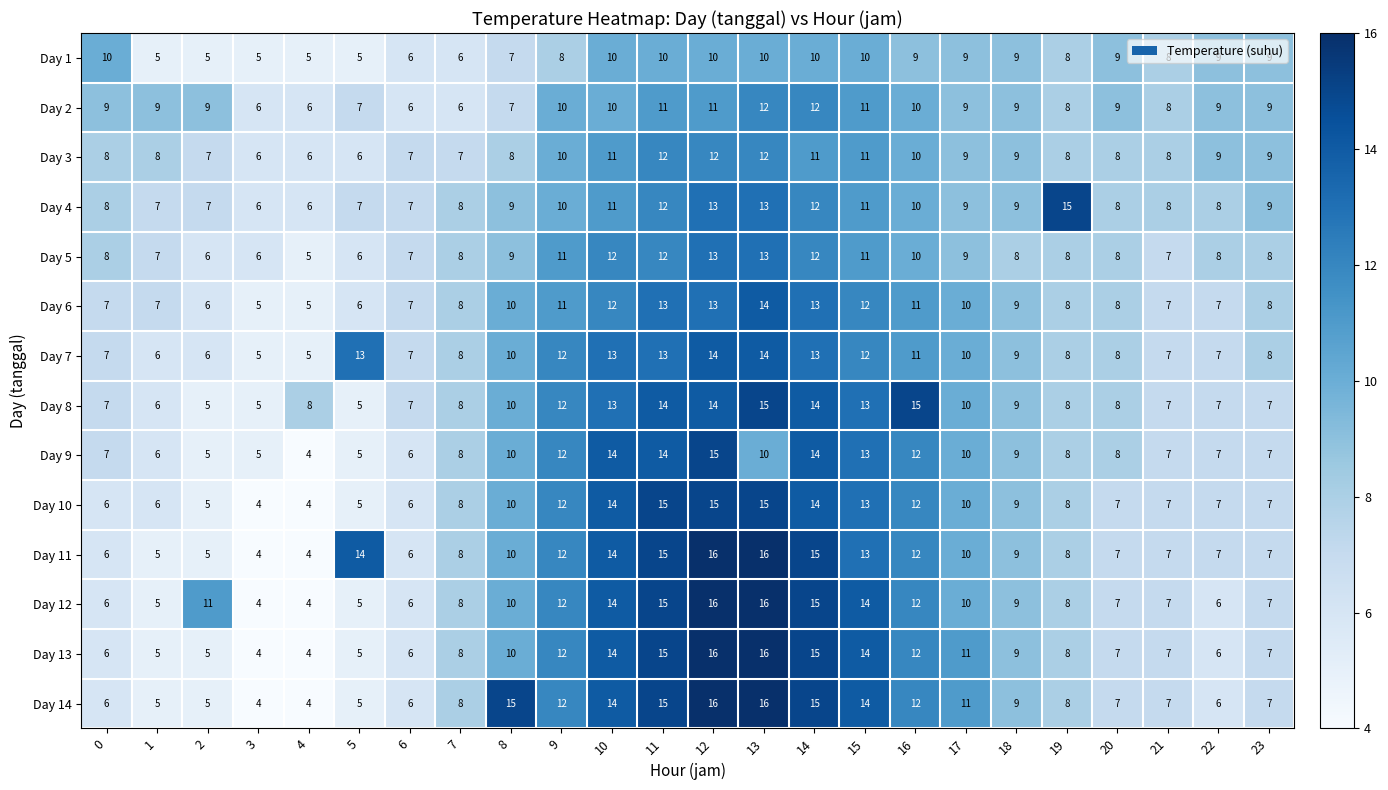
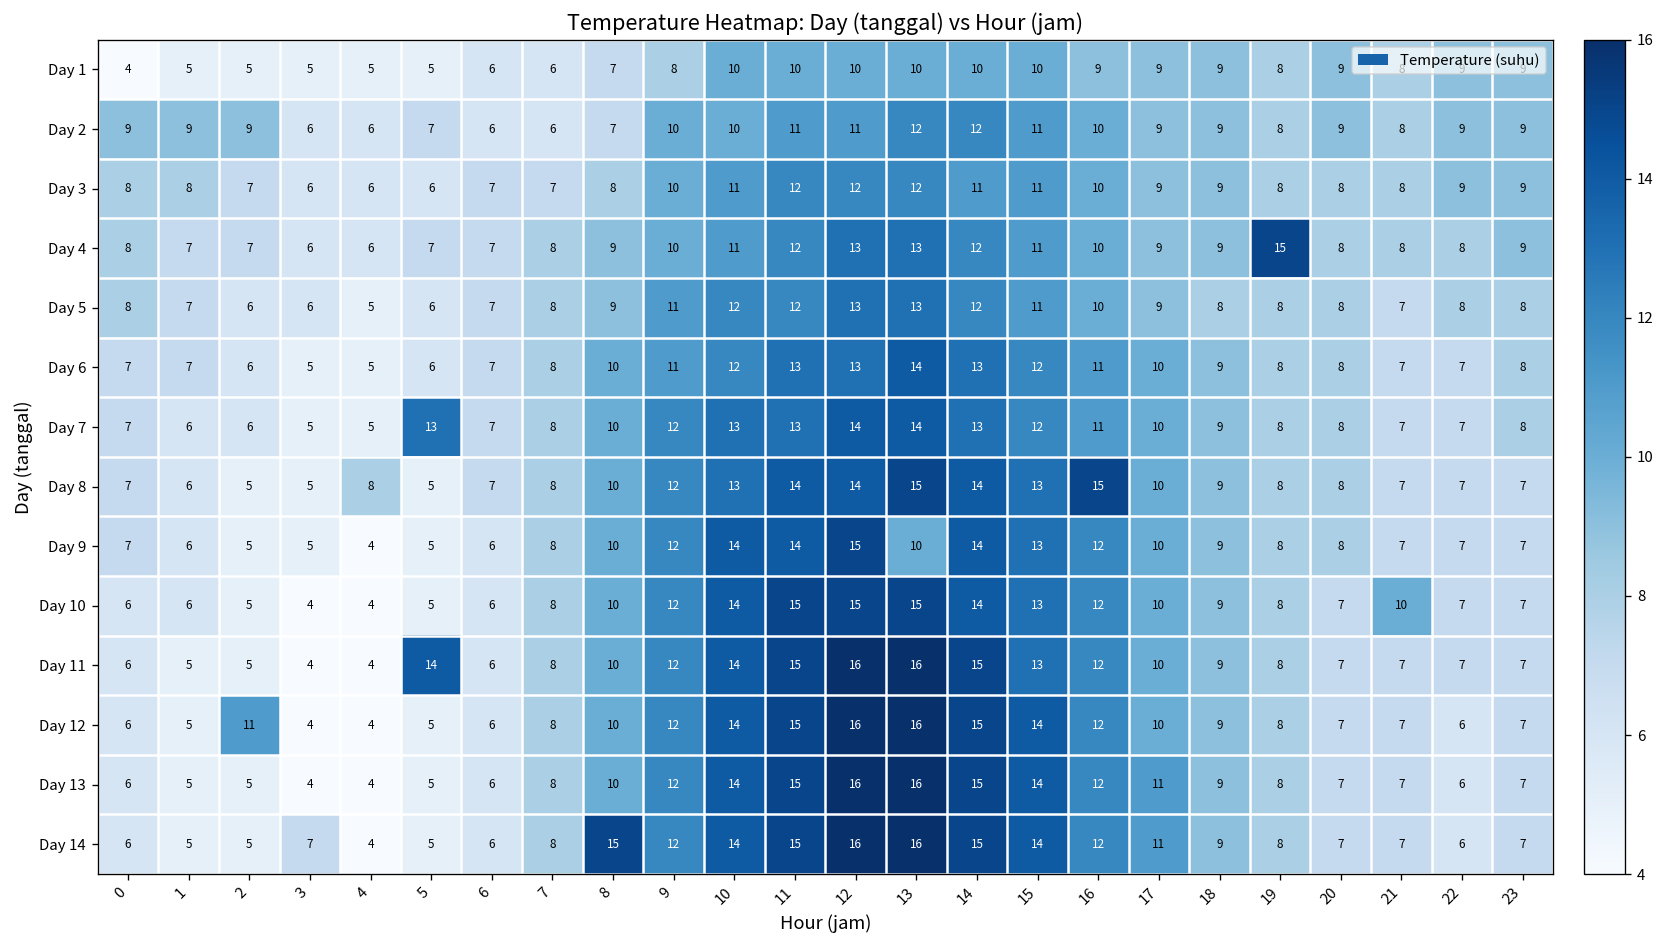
Day 1, 0: 10 -> 4
Day 10, 21: 7 -> 10
Day 14, 3: 4 -> 7
